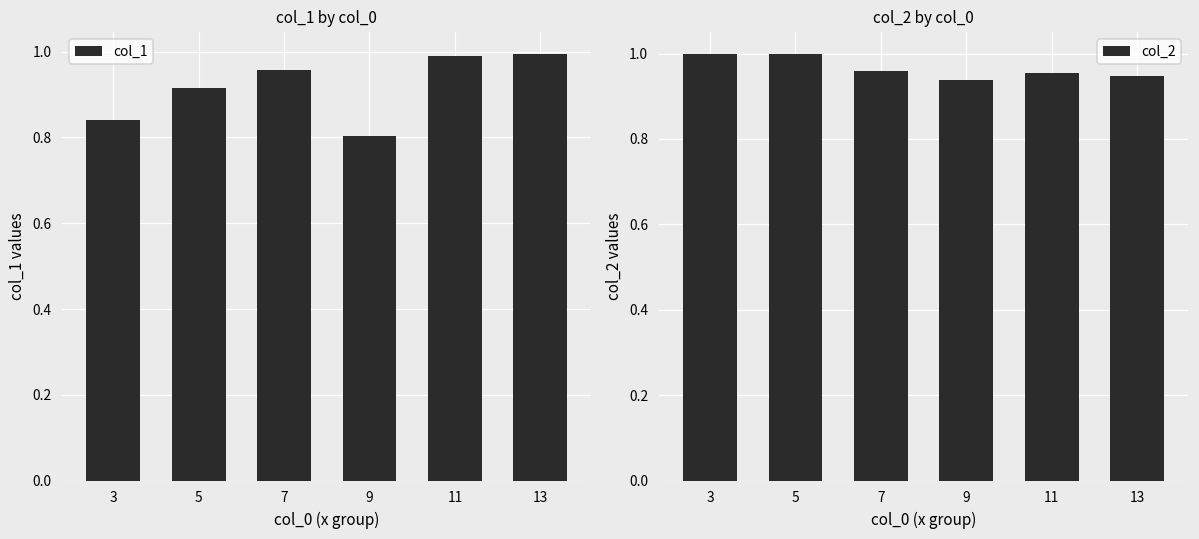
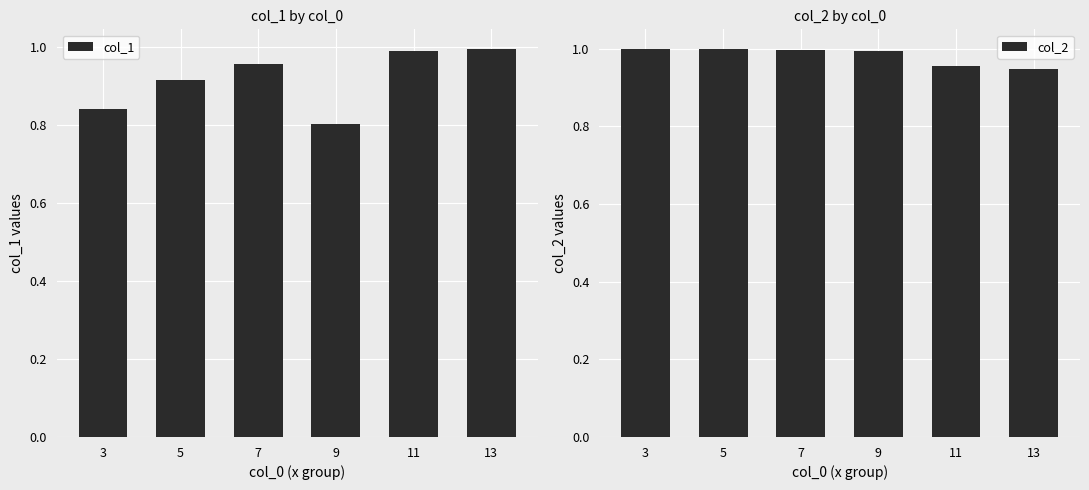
col_2 by col_0, 7: 0.96 -> 1.00
col_2 by col_0, 9: 0.94 -> 0.99
